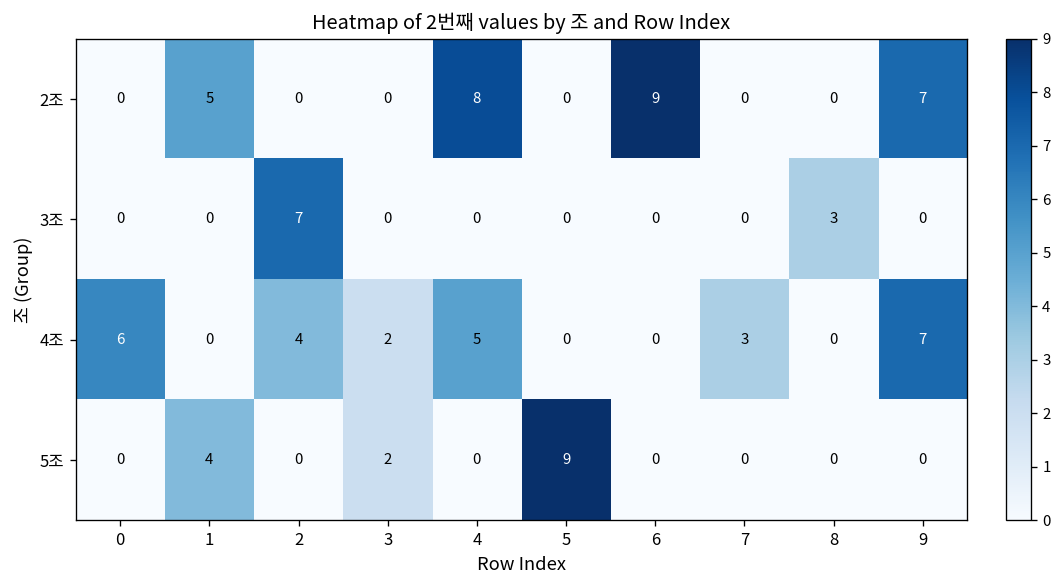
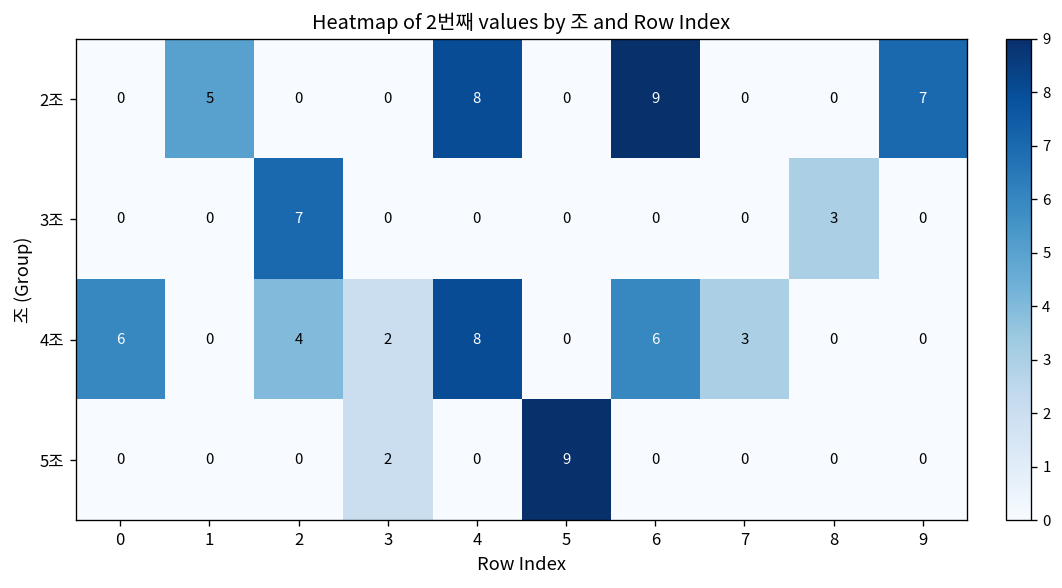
4조, 4: 5 -> 8
4조, 6: 0 -> 6
4조, 9: 7 -> 0
5조, 1: 4 -> 0
